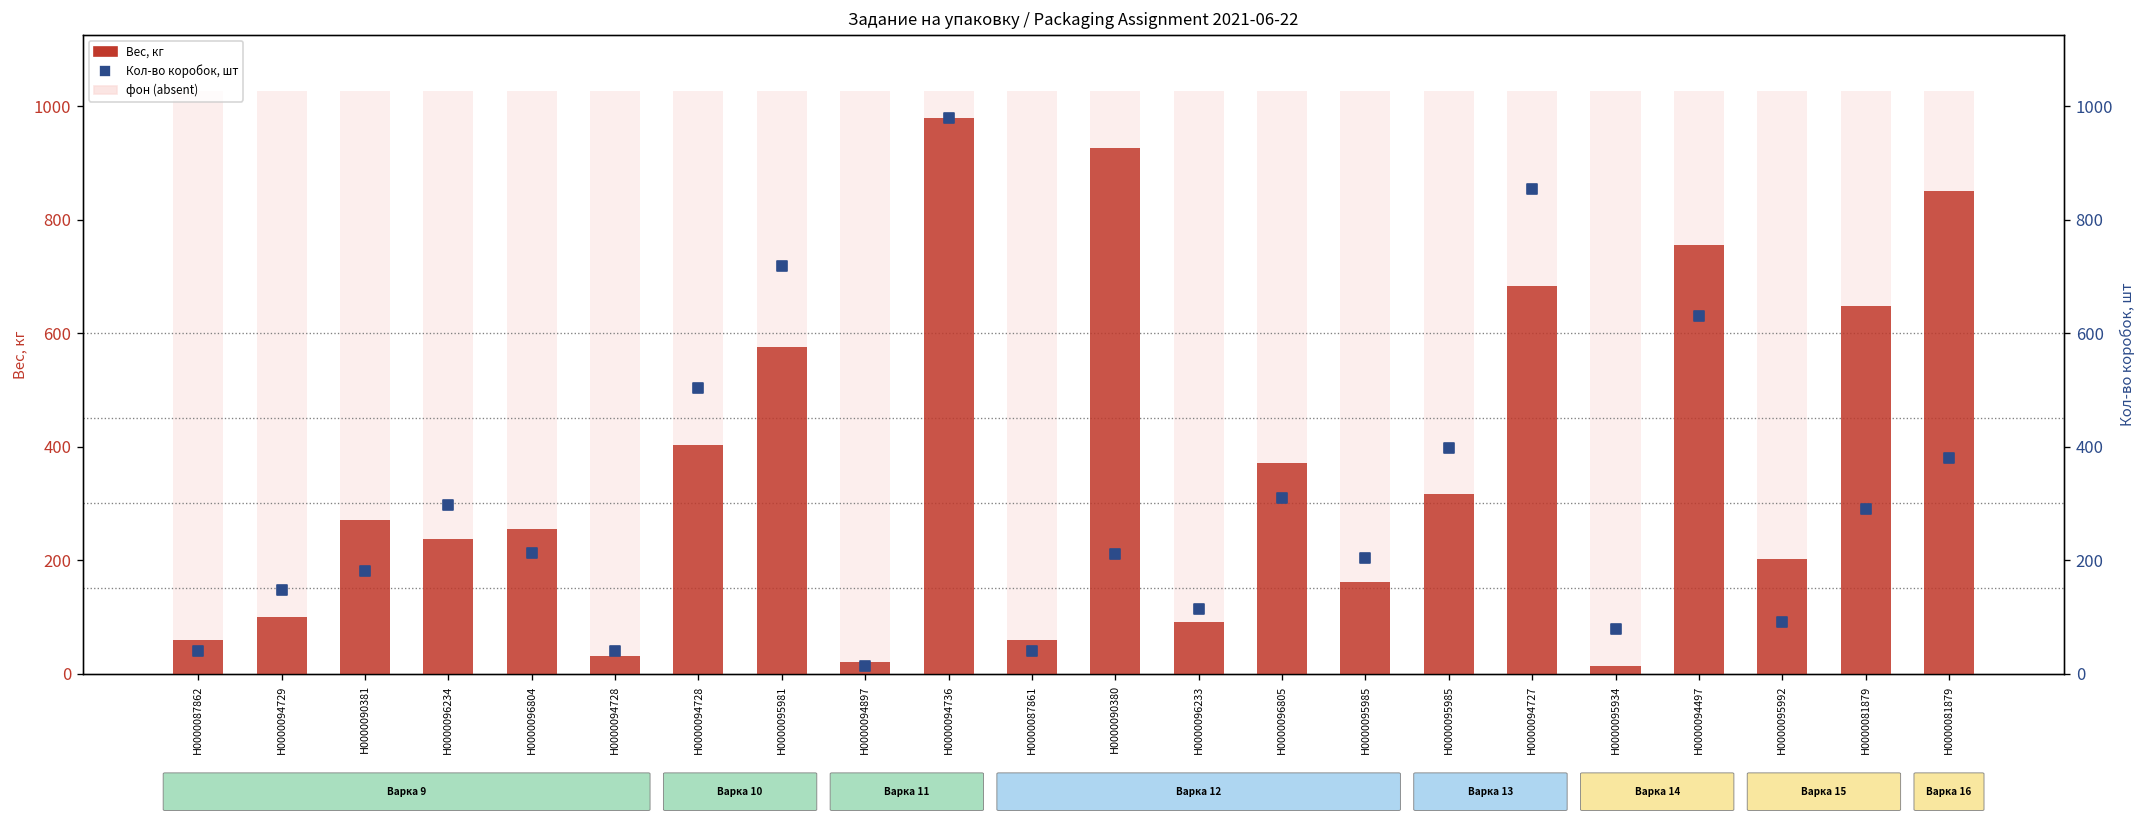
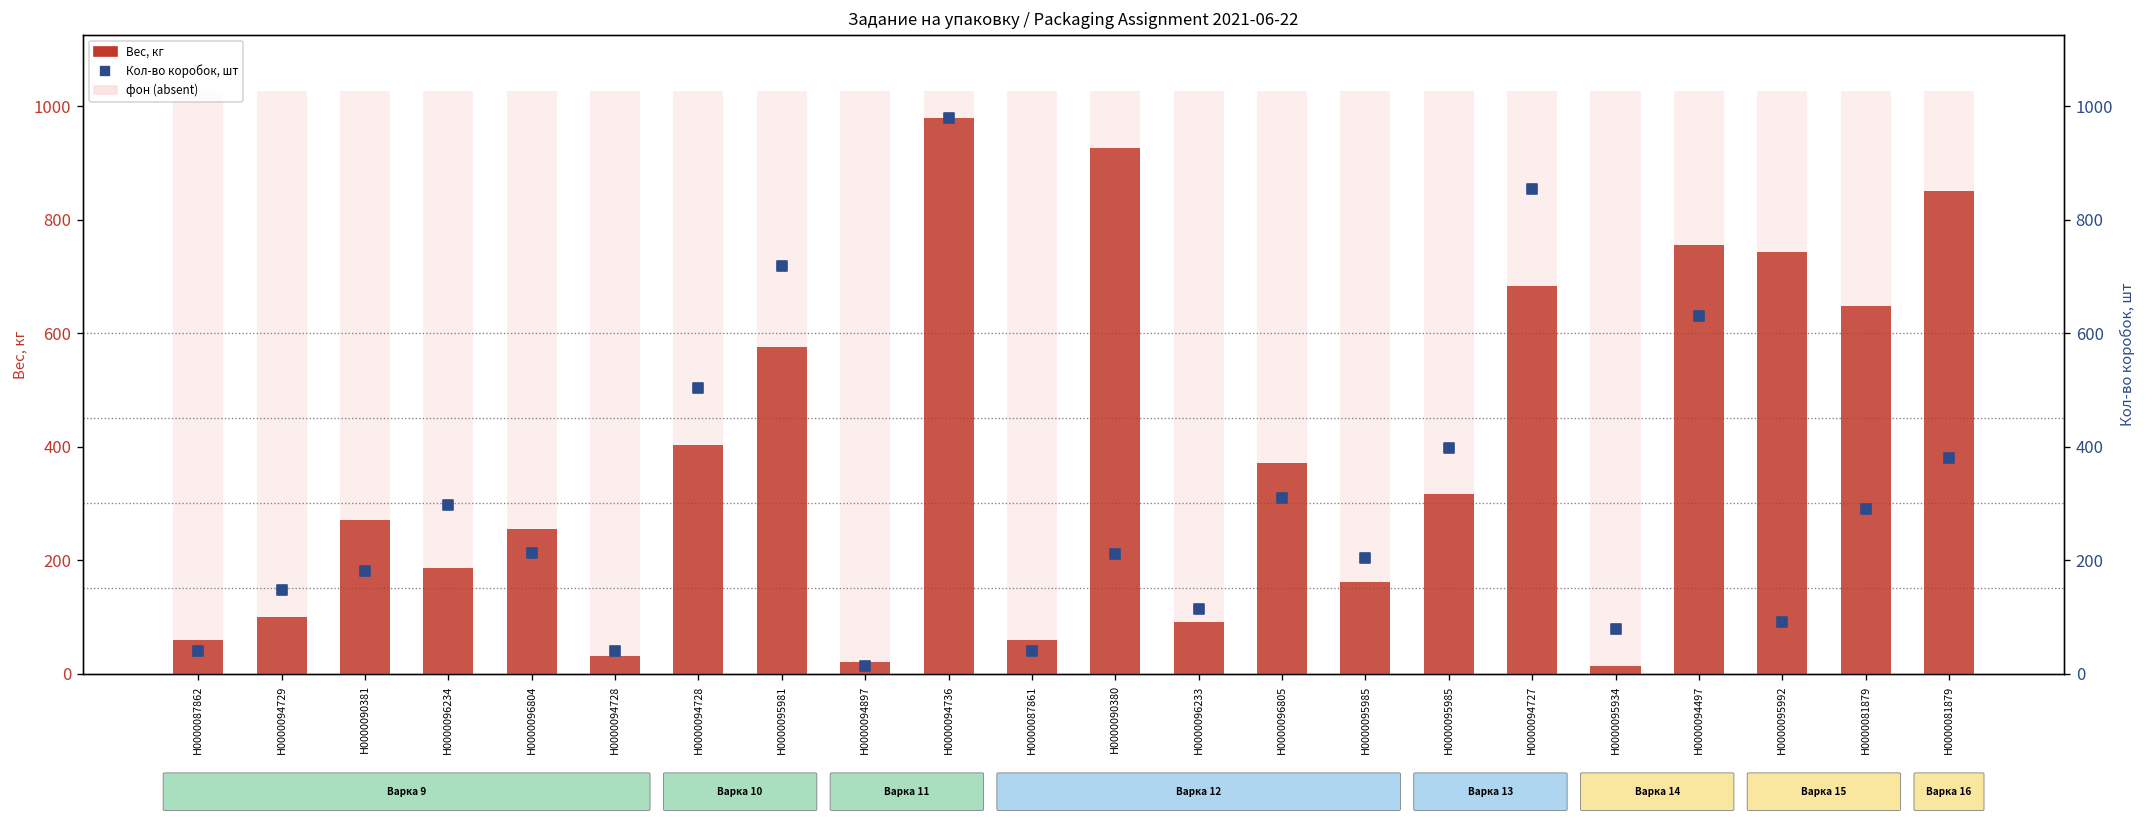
Вес, кг, Н0000096234: 240 -> 190
Вес, кг, Н0000095992: 200 -> 740
